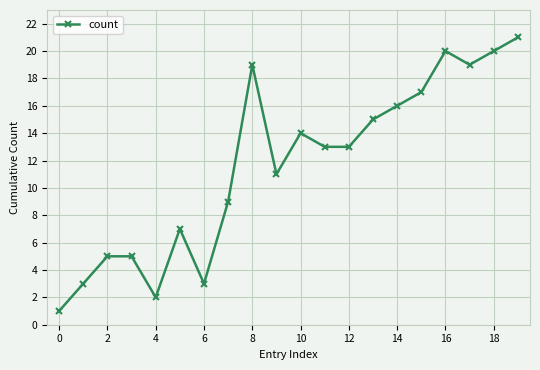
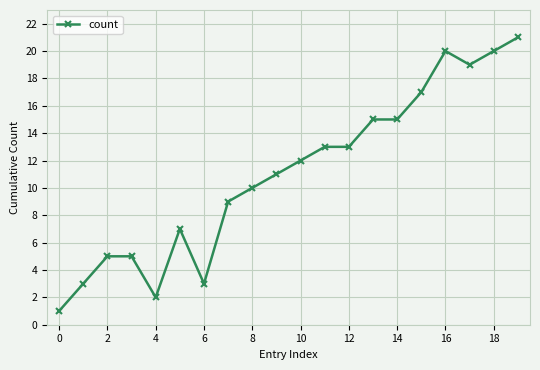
8: 19 -> 10
10: 14 -> 12
14: 16 -> 15
